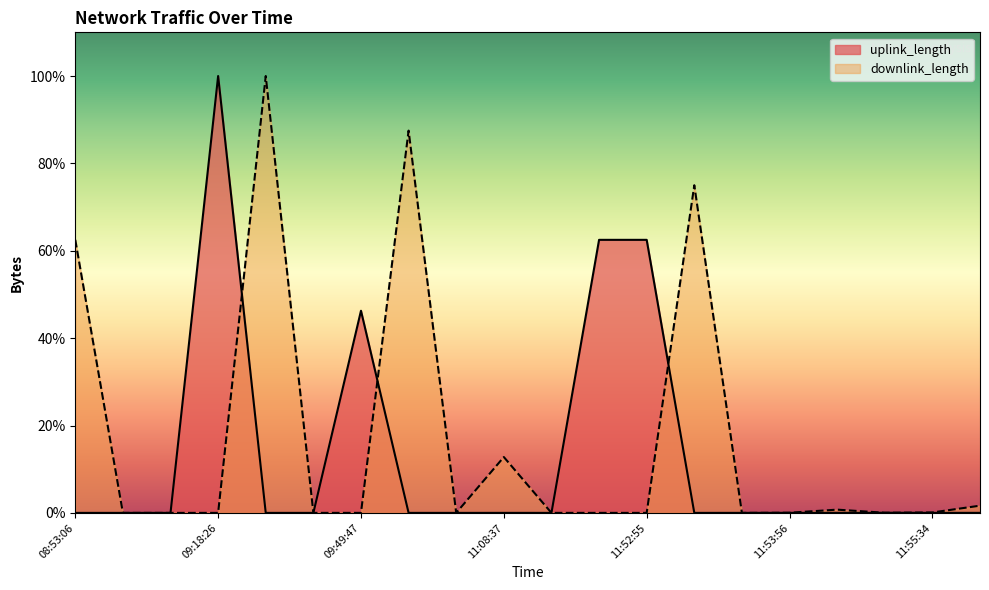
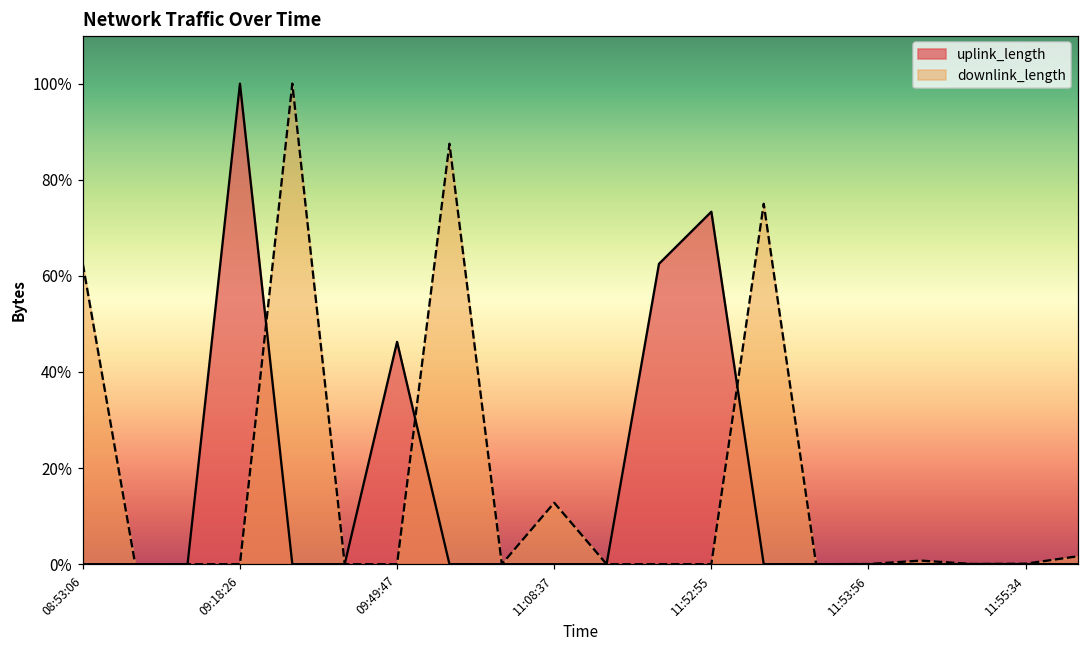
uplink_length, 11:52:55: 63% -> 73%
